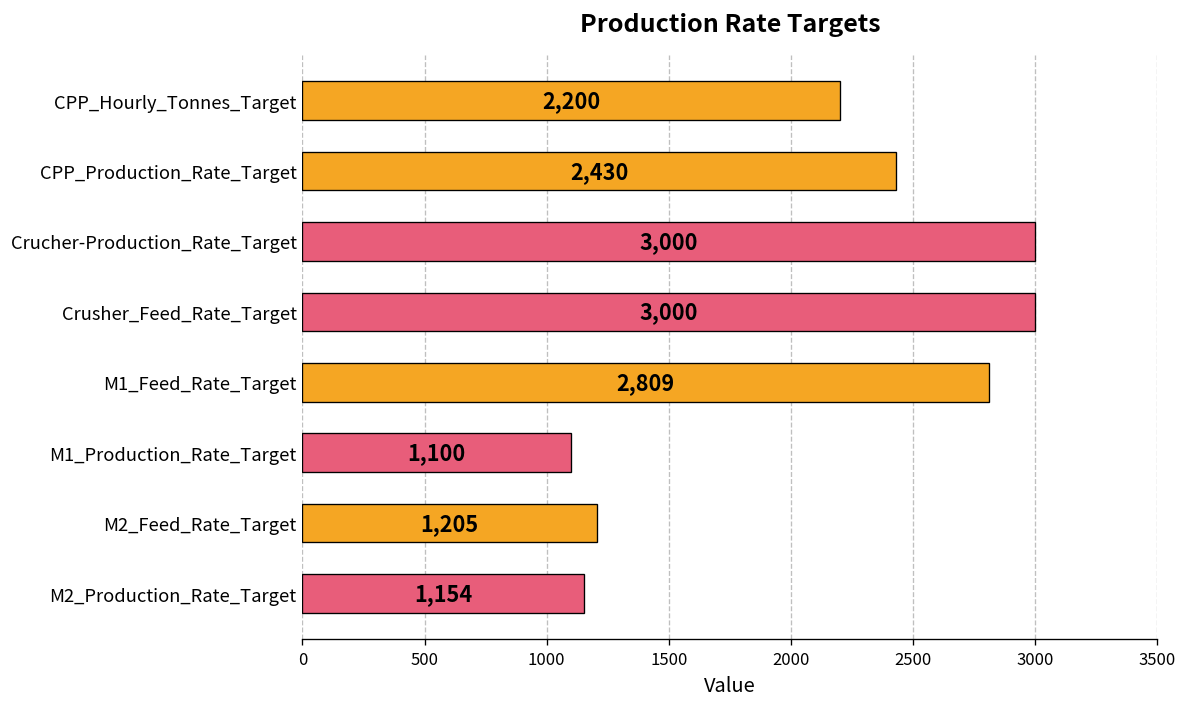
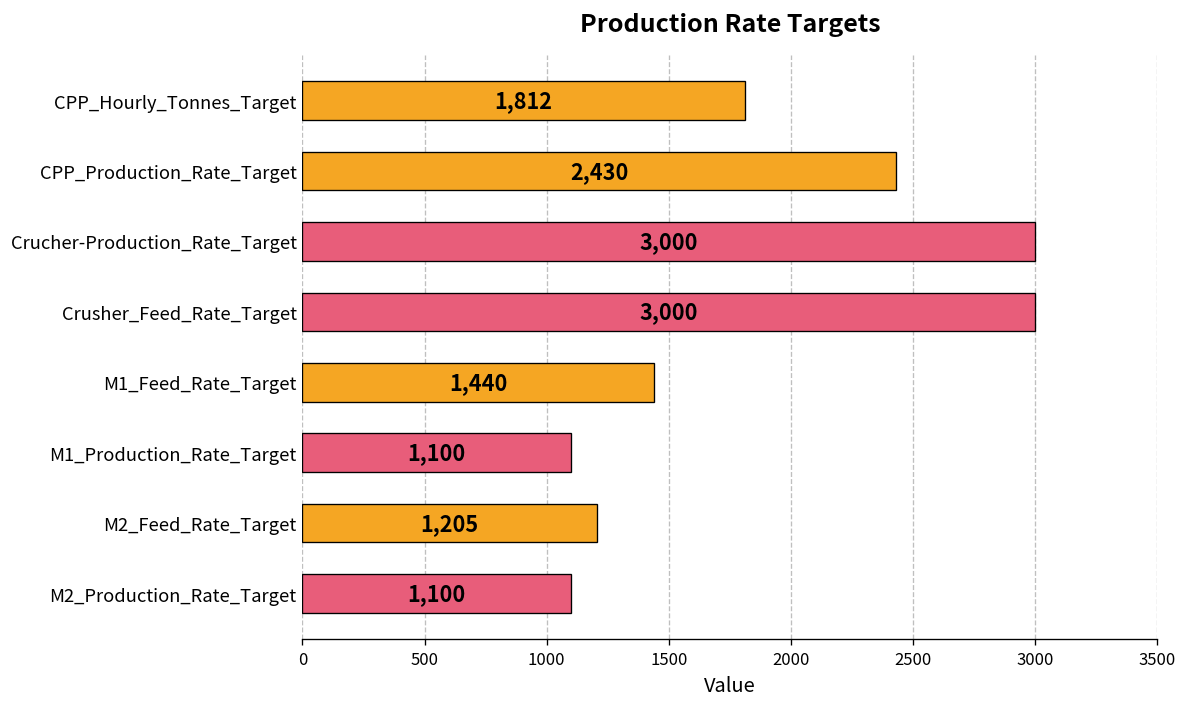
CPP_Hourly_Tonnes_Target: 2,200 -> 1,812
M1_Feed_Rate_Target: 2,809 -> 1,440
M2_Production_Rate_Target: 1,154 -> 1,100
